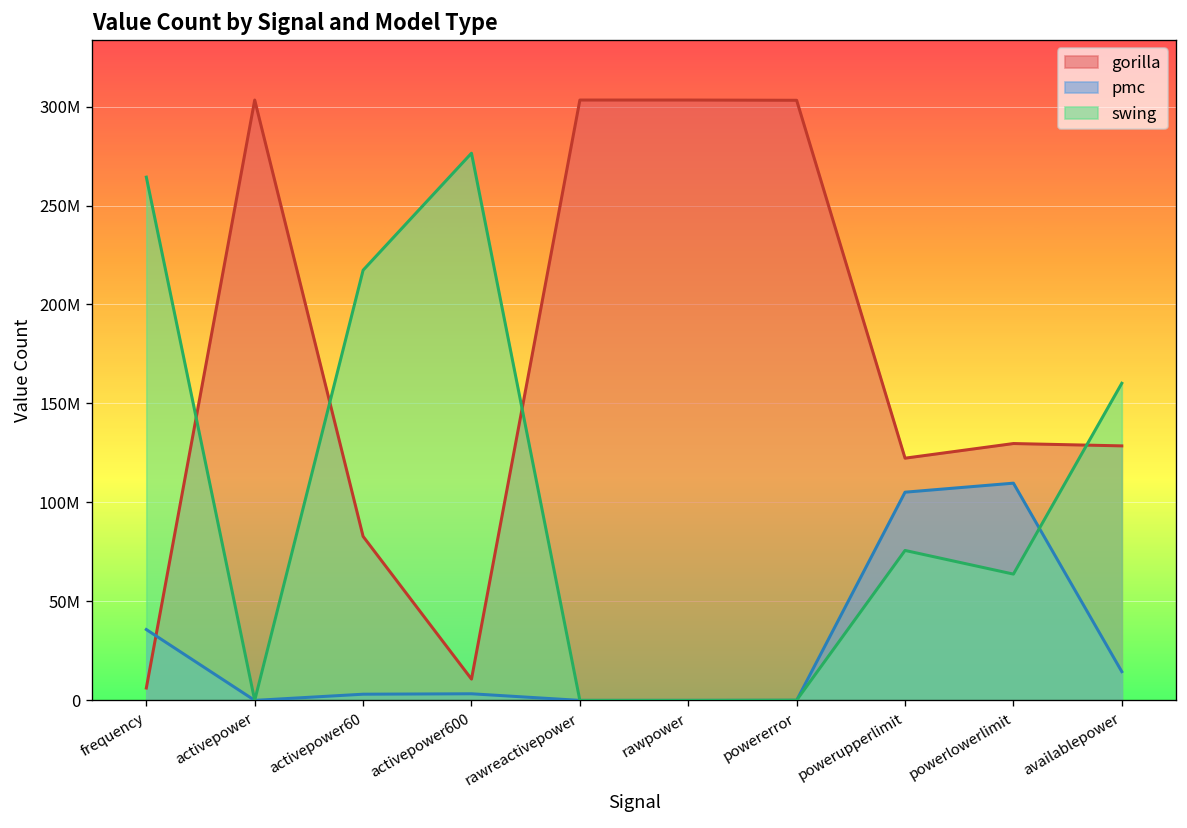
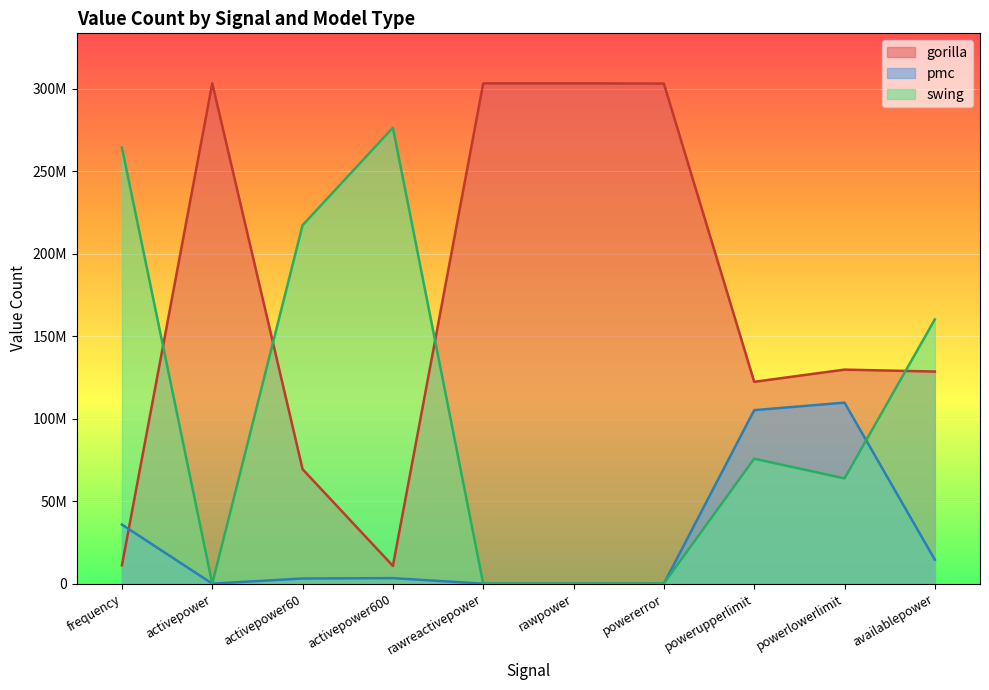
gorilla, frequency: 6000000 -> 11000000
gorilla, activepower60: 83000000 -> 69000000
